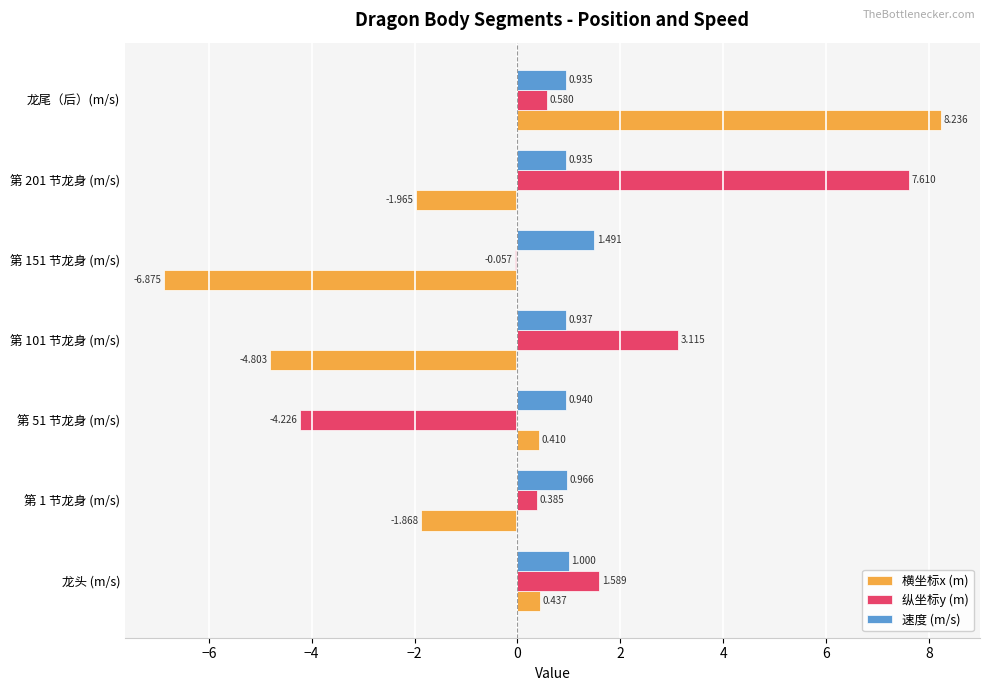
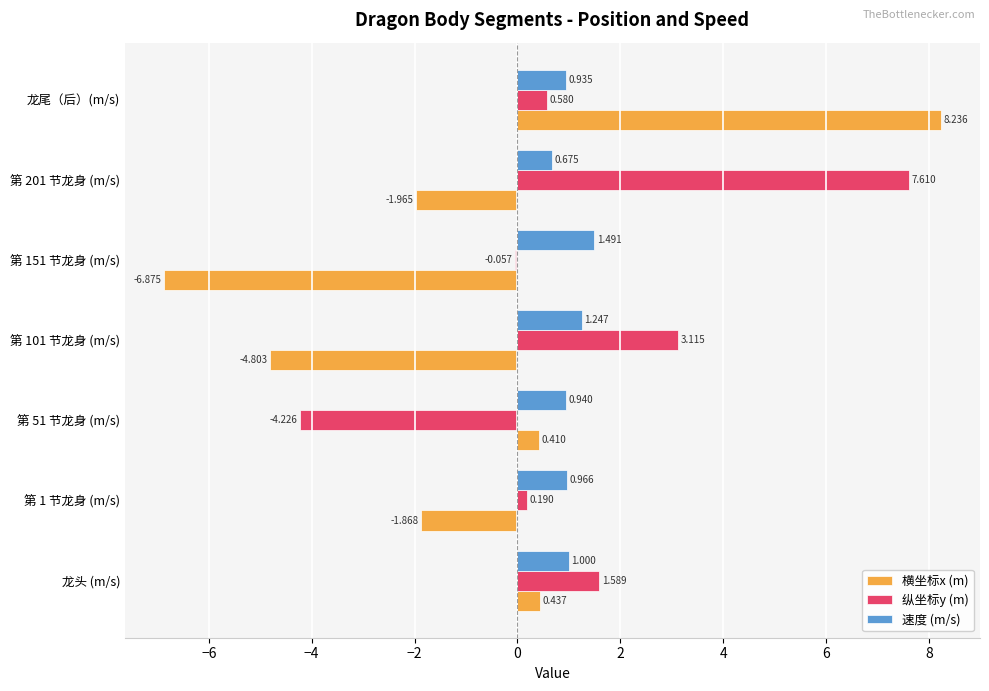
速度 (m/s), 第 201 节龙身 (m/s): 0.935 -> 0.675
速度 (m/s), 第 101 节龙身 (m/s): 0.937 -> 1.247
纵坐标y (m), 第 1 节龙身 (m/s): 0.385 -> 0.190
